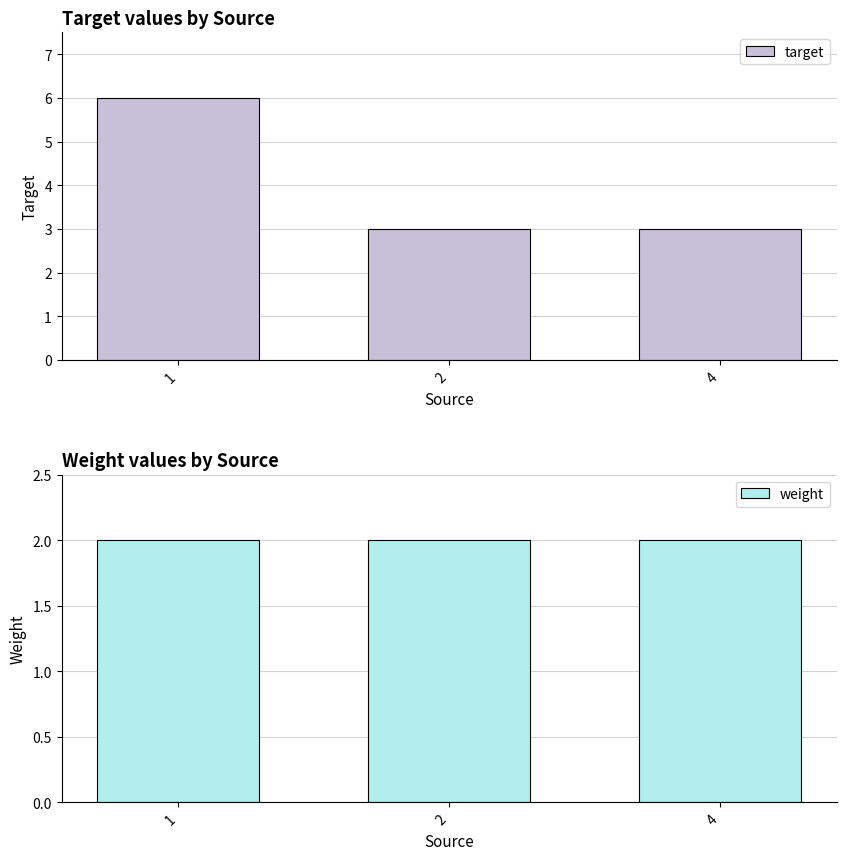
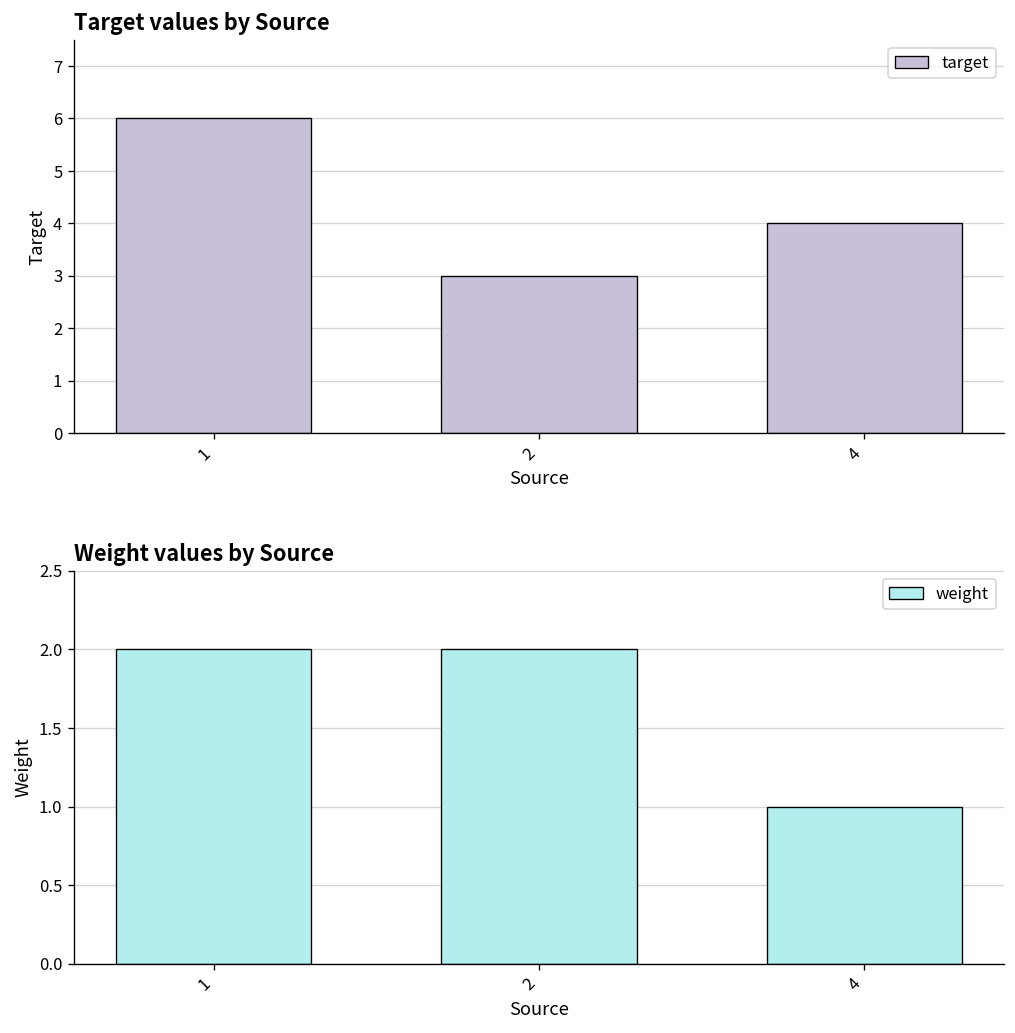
Target values by Source, 4: 3 -> 4
Weight values by Source, 4: 2 -> 1
